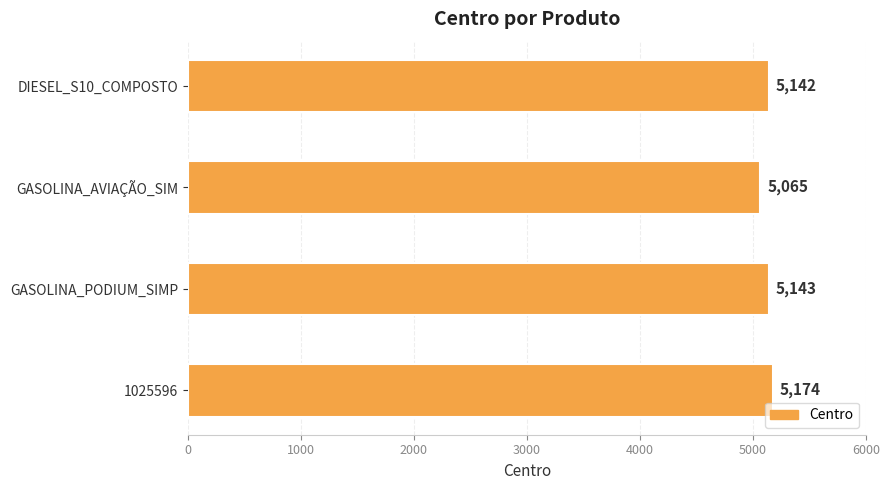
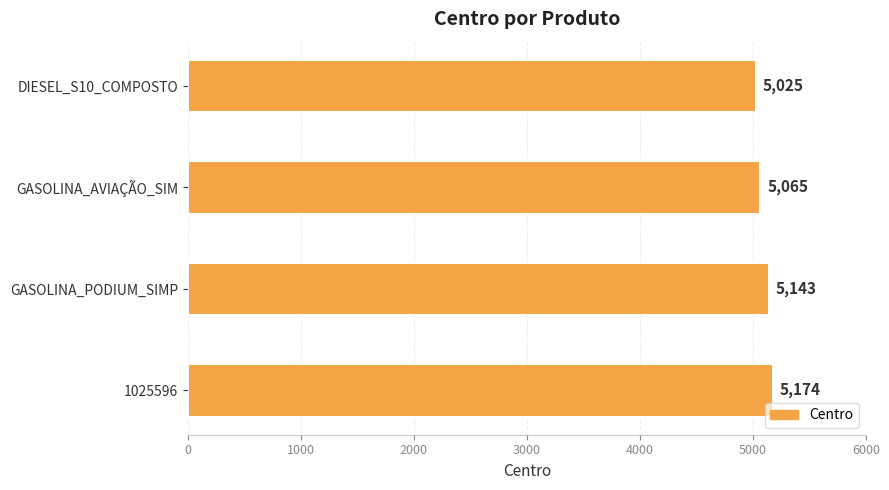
DIESEL_S10_COMPOSTO: 5,142 -> 5,025
